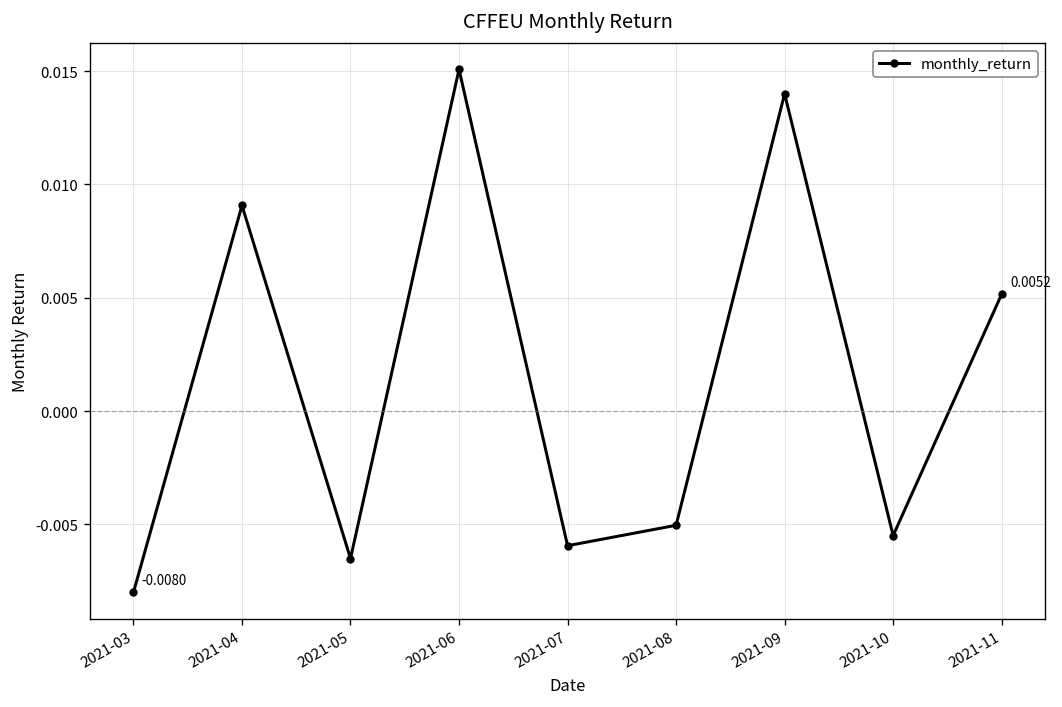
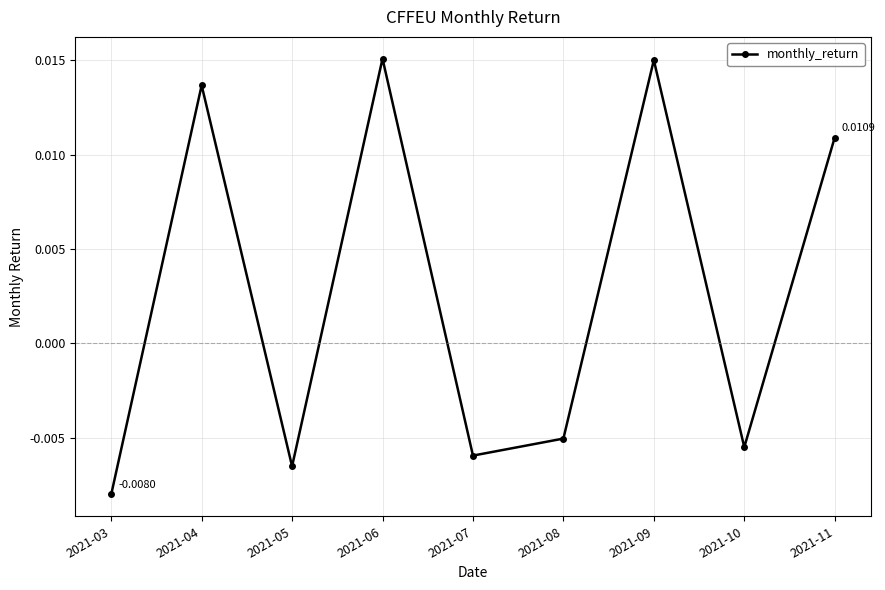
2021-04: 0.0091 -> 0.0137
2021-09: 0.014 -> 0.015
2021-11: 0.0052 -> 0.0109
